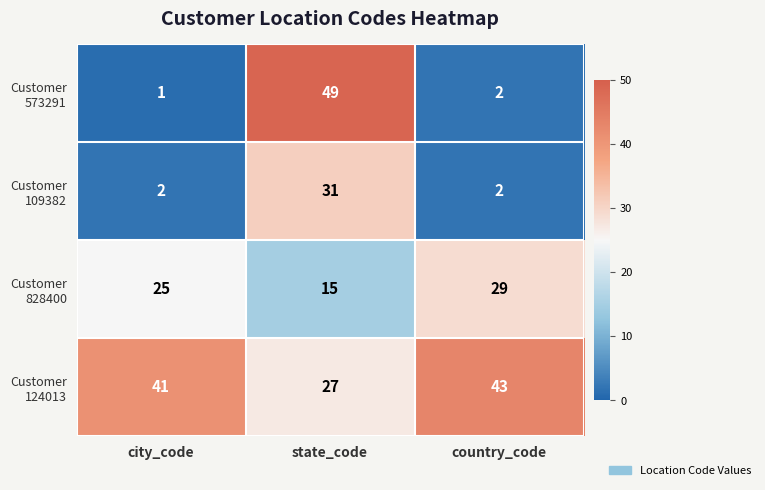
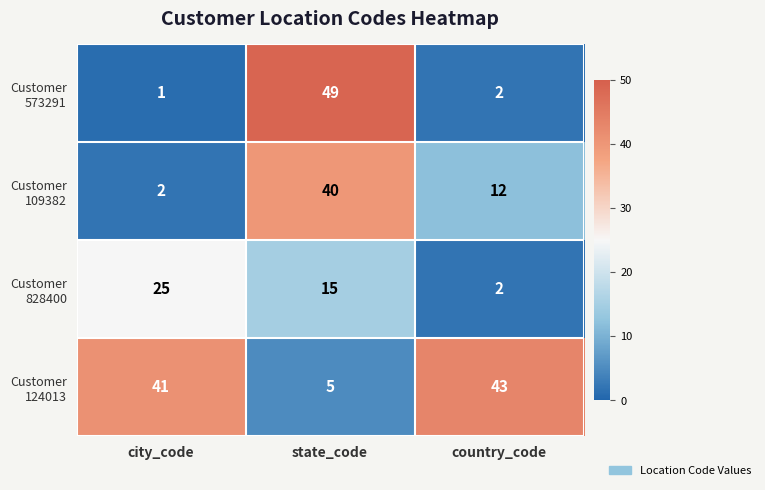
Customer 109382, state_code: 31 -> 40
Customer 109382, country_code: 2 -> 12
Customer 828400, country_code: 29 -> 2
Customer 124013, state_code: 27 -> 5
